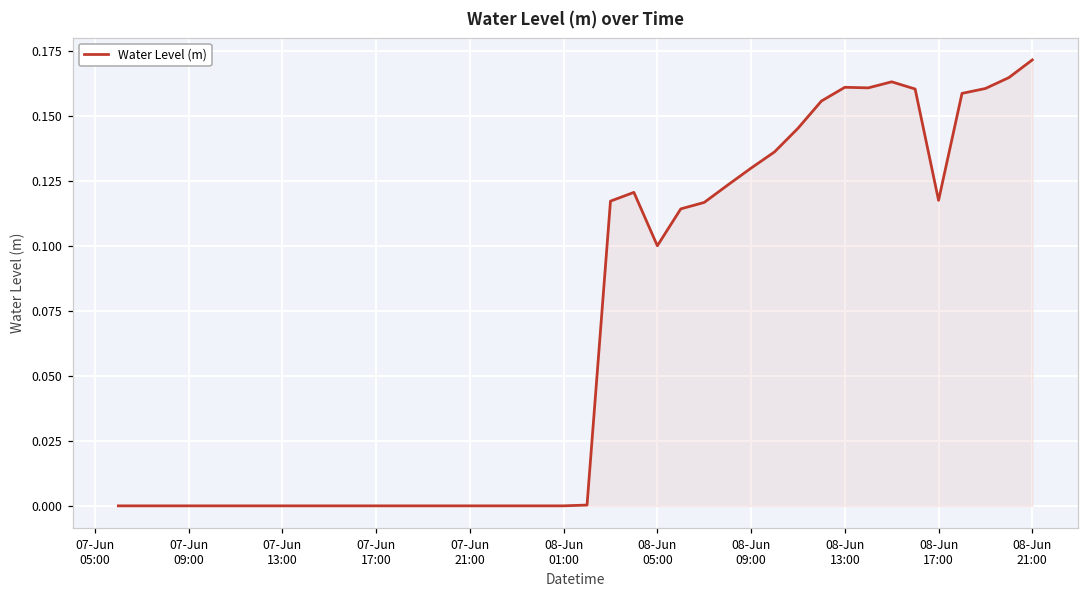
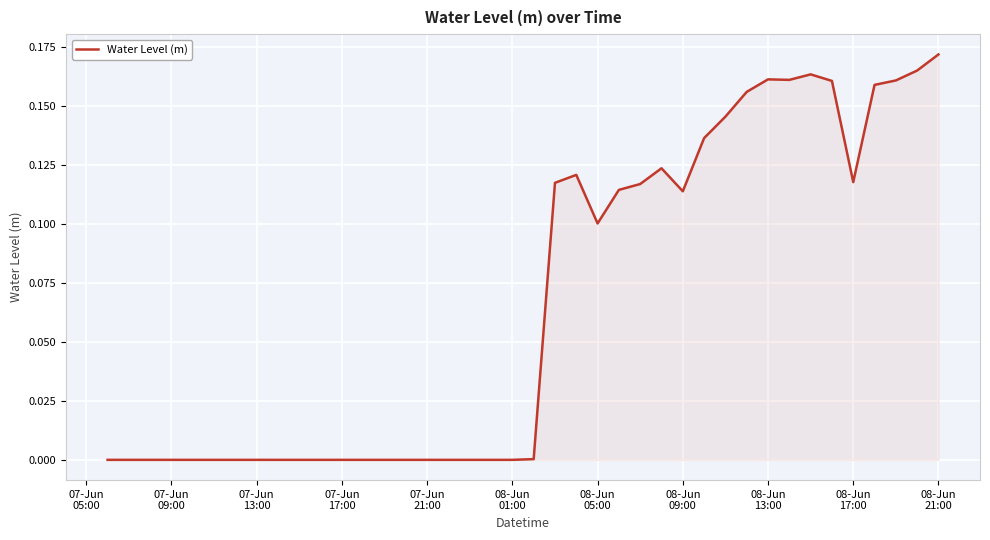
08-Jun 09:00: 0.130 -> 0.114
